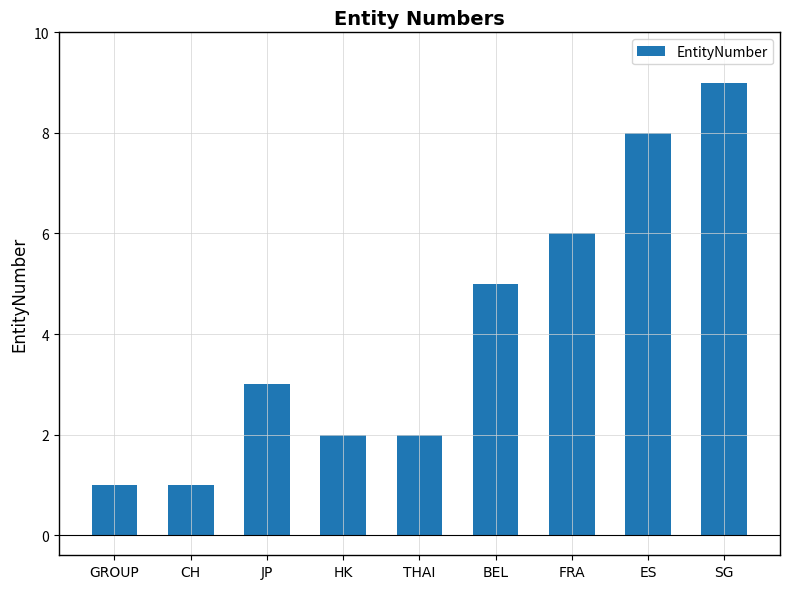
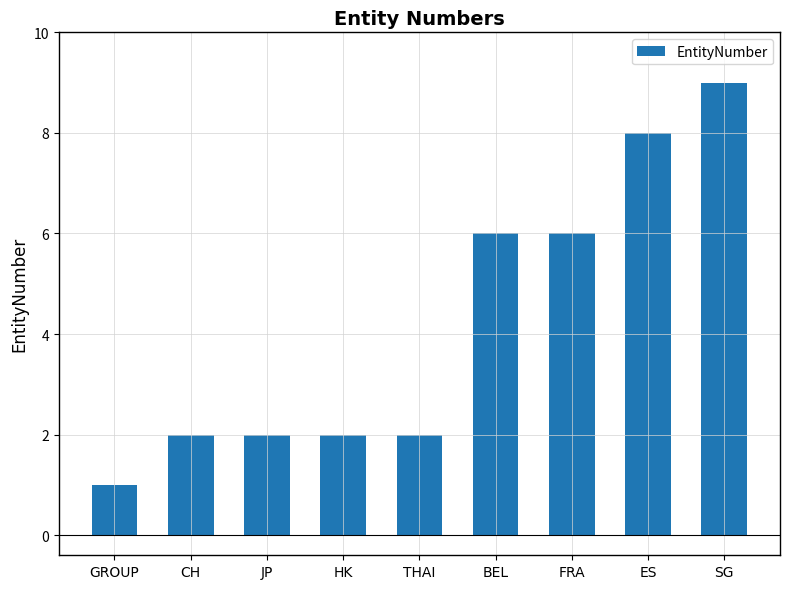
CH: 1 -> 2
JP: 3 -> 2
BEL: 5 -> 6
